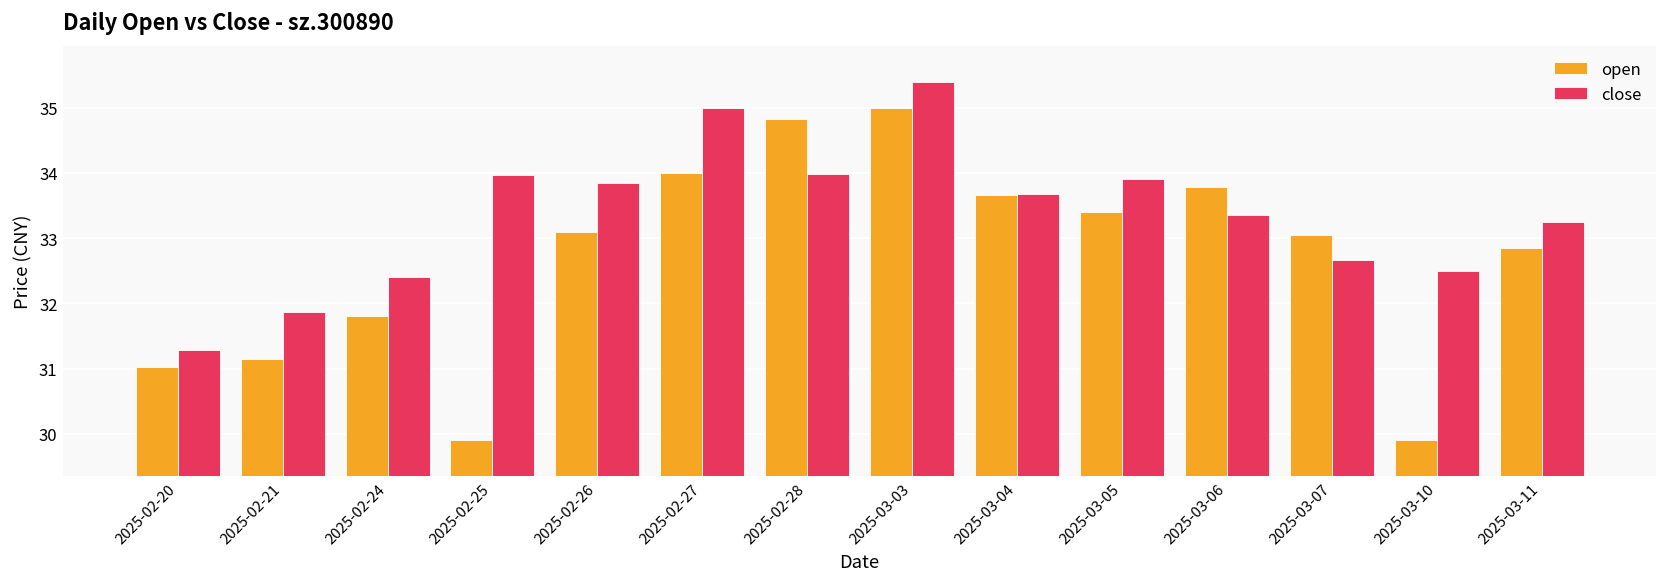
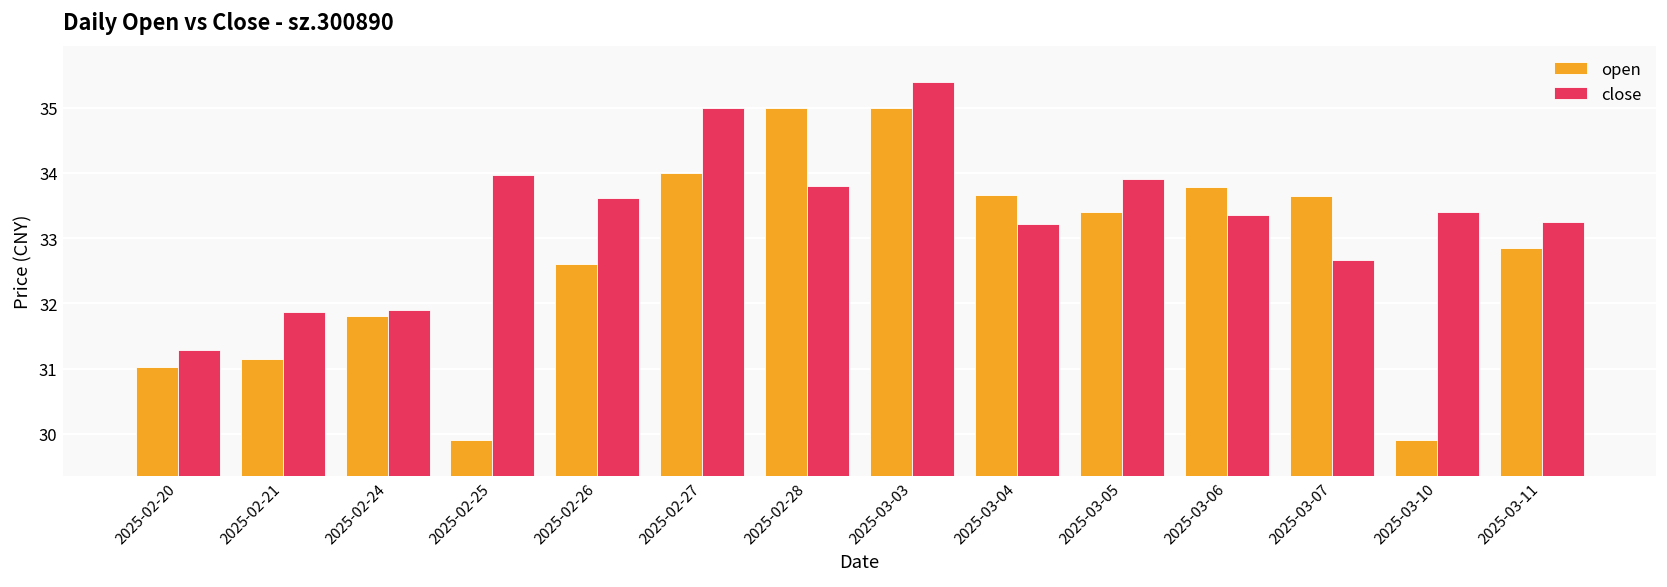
close, 2025-02-24: 32.4 -> 31.9
open, 2025-02-26: 33.1 -> 32.6
close, 2025-02-26: 33.9 -> 33.6
open, 2025-02-28: 34.8 -> 35.0
close, 2025-02-28: 34.0 -> 33.8
close, 2025-03-04: 33.7 -> 33.2
open, 2025-03-07: 33.0 -> 33.6
close, 2025-03-10: 32.5 -> 33.4
